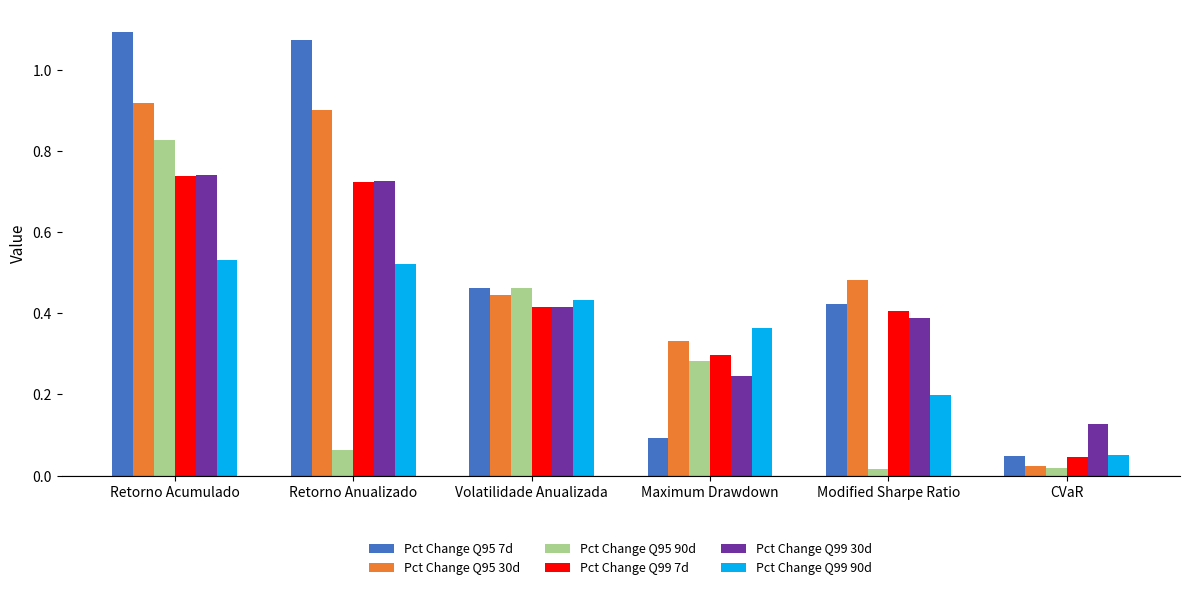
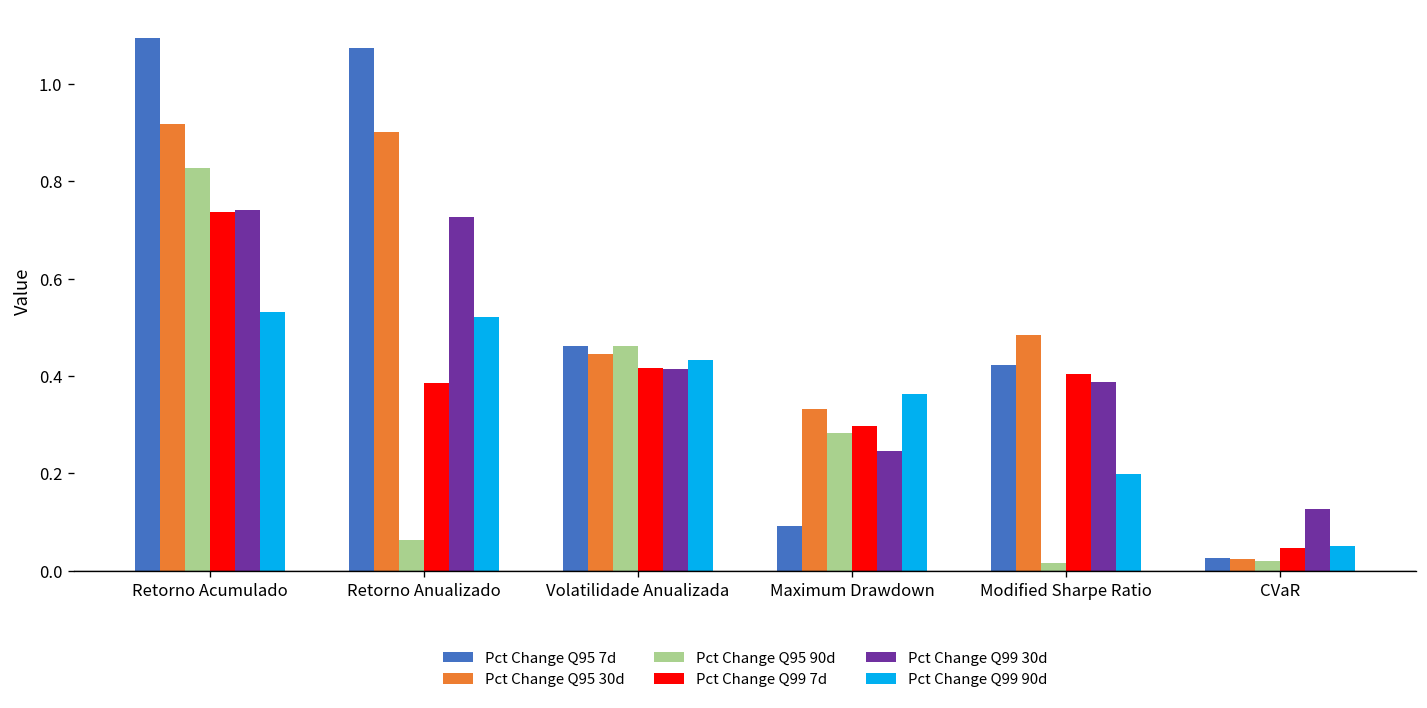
Pct Change Q99 7d, Retorno Anualizado: 0.72 -> 0.39
Pct Change Q95 7d, CVaR: 0.05 -> 0.03
